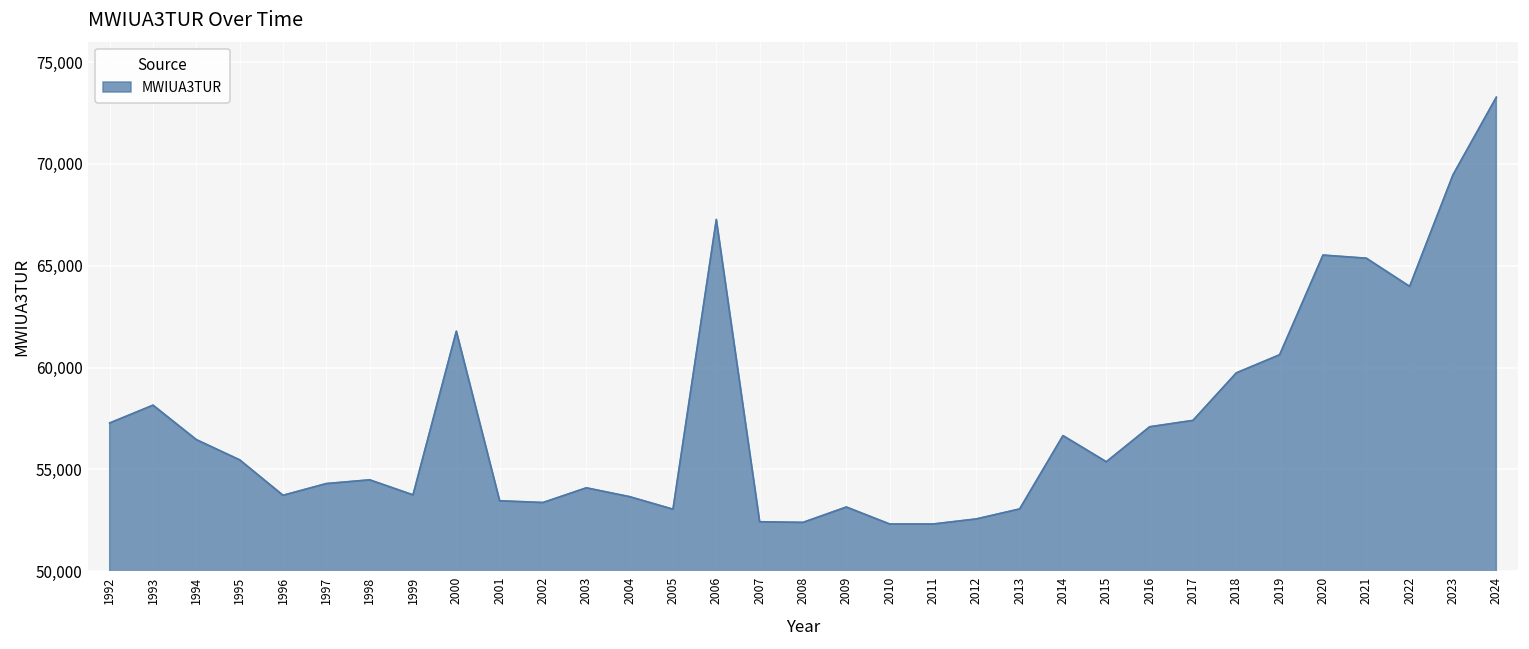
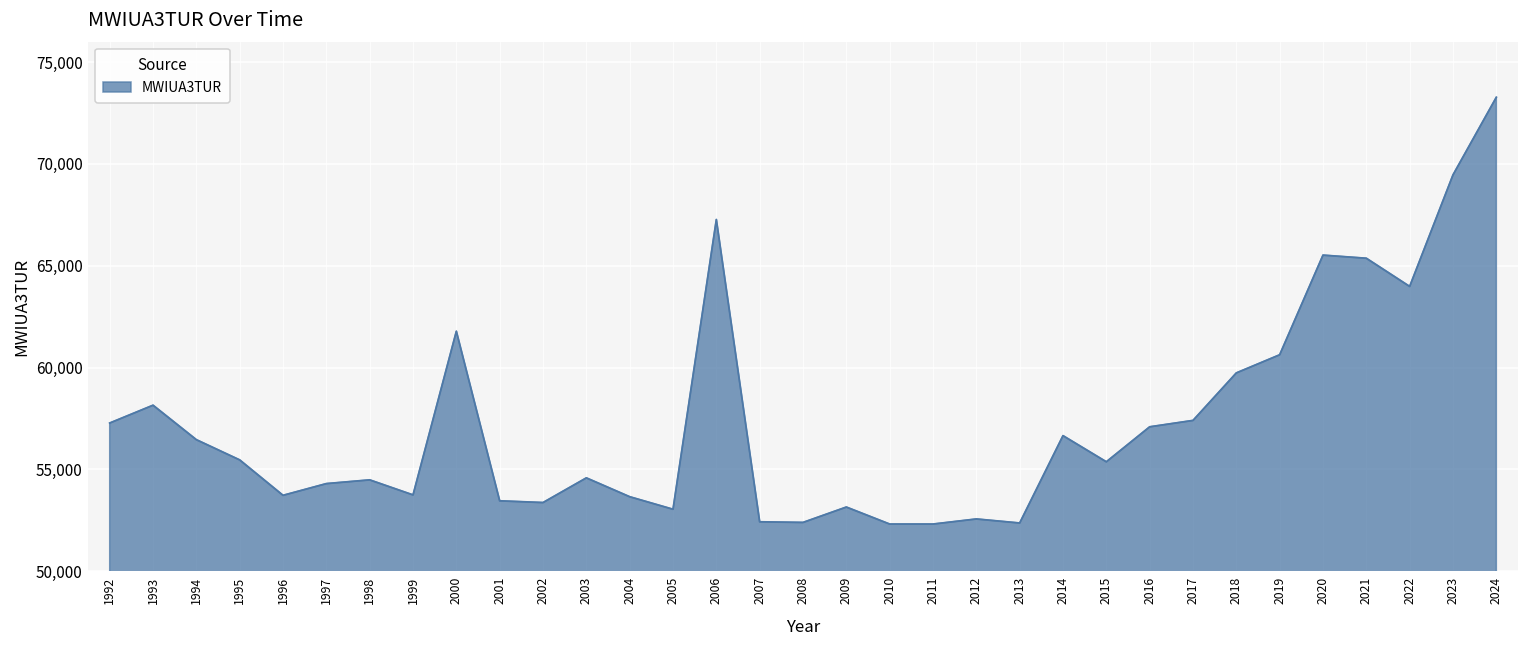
2003: 54,100 -> 54,600
2013: 53,100 -> 52,400
